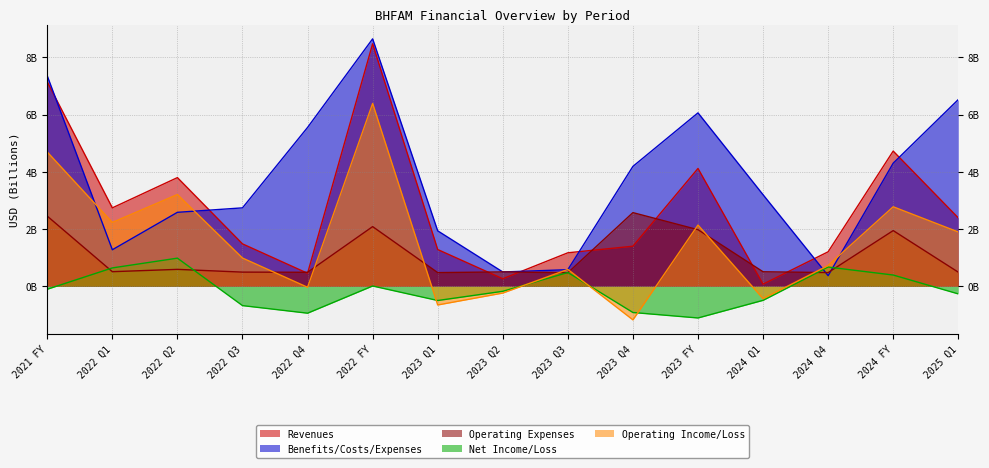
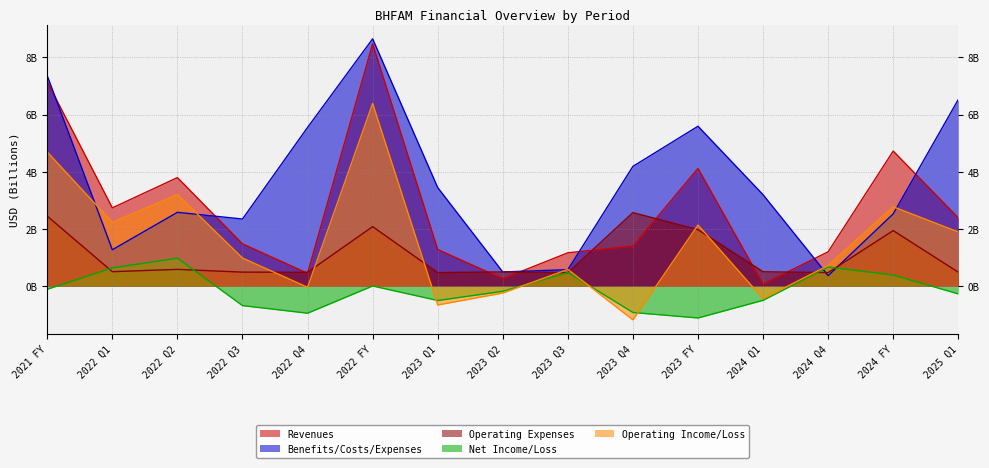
Benefits/Costs/Expenses, 2022 Q3: 2700000000 -> 2400000000
Benefits/Costs/Expenses, 2023 Q1: 1900000000 -> 3400000000
Benefits/Costs/Expenses, 2023 FY: 6100000000 -> 5600000000
Benefits/Costs/Expenses, 2024 FY: 4300000000 -> 2500000000
